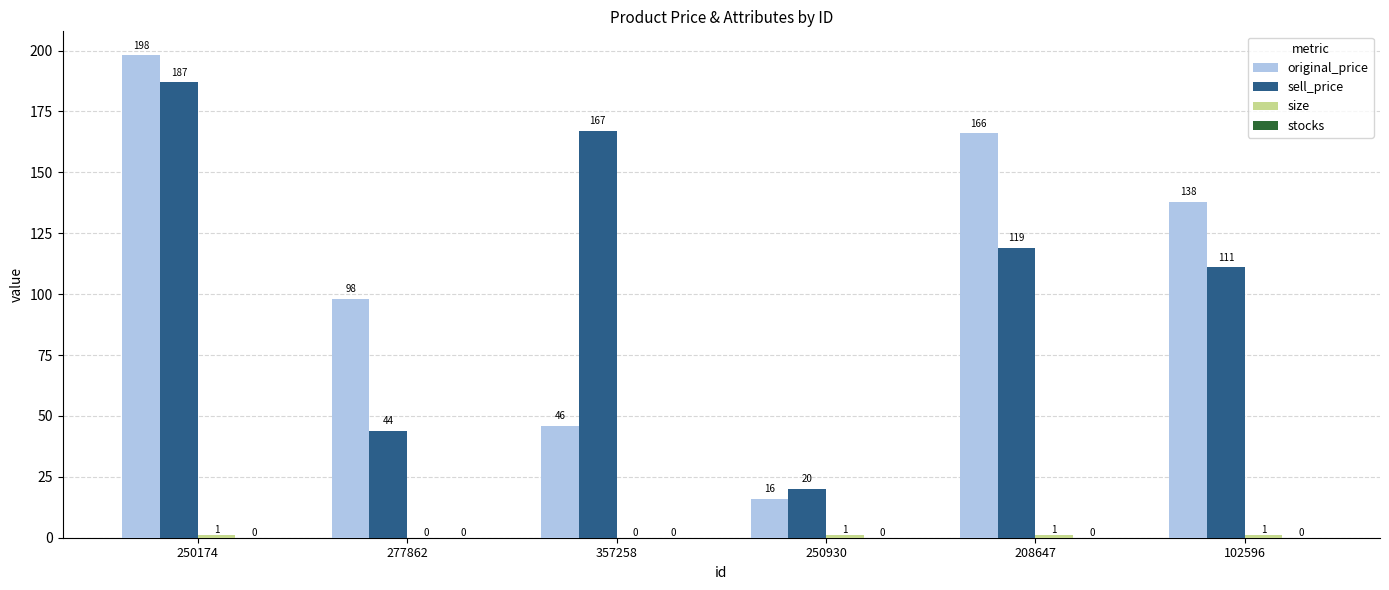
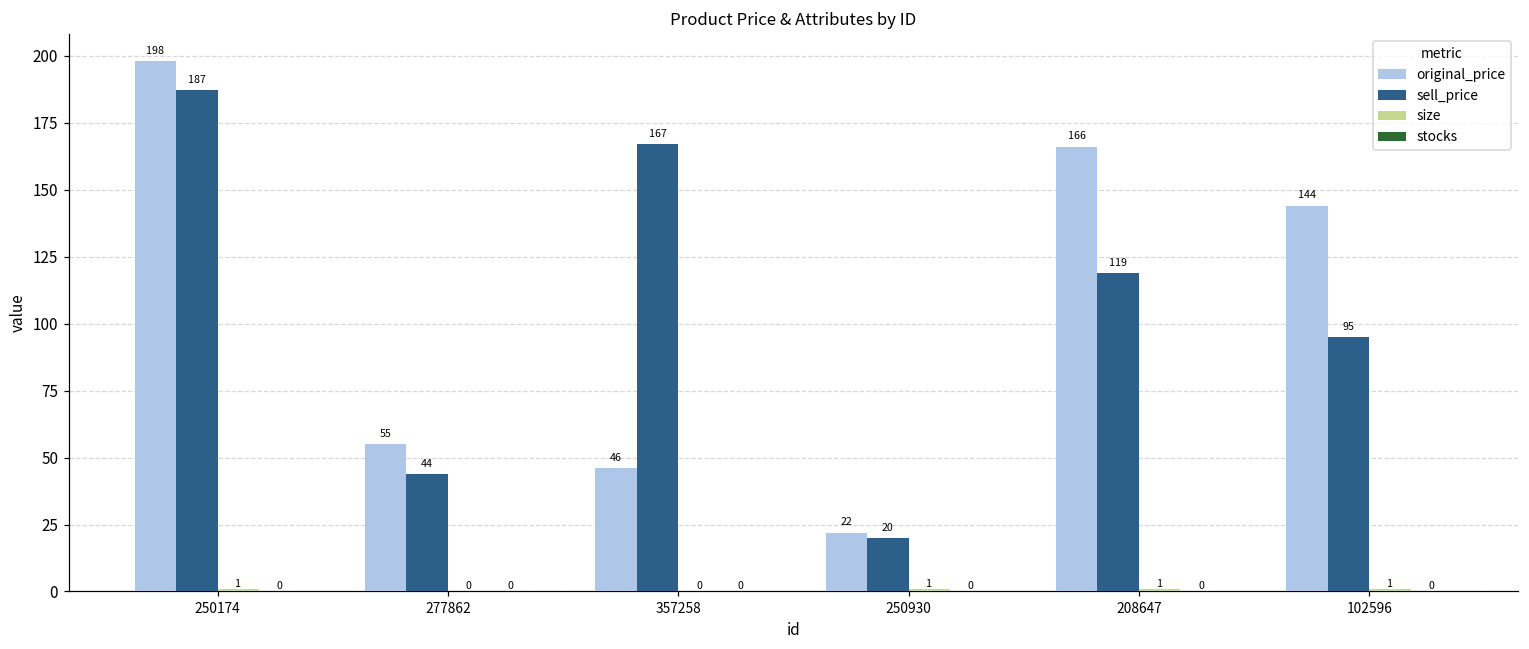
original_price, 277862: 98 -> 55
original_price, 250930: 16 -> 22
original_price, 102596: 138 -> 144
sell_price, 102596: 111 -> 95
